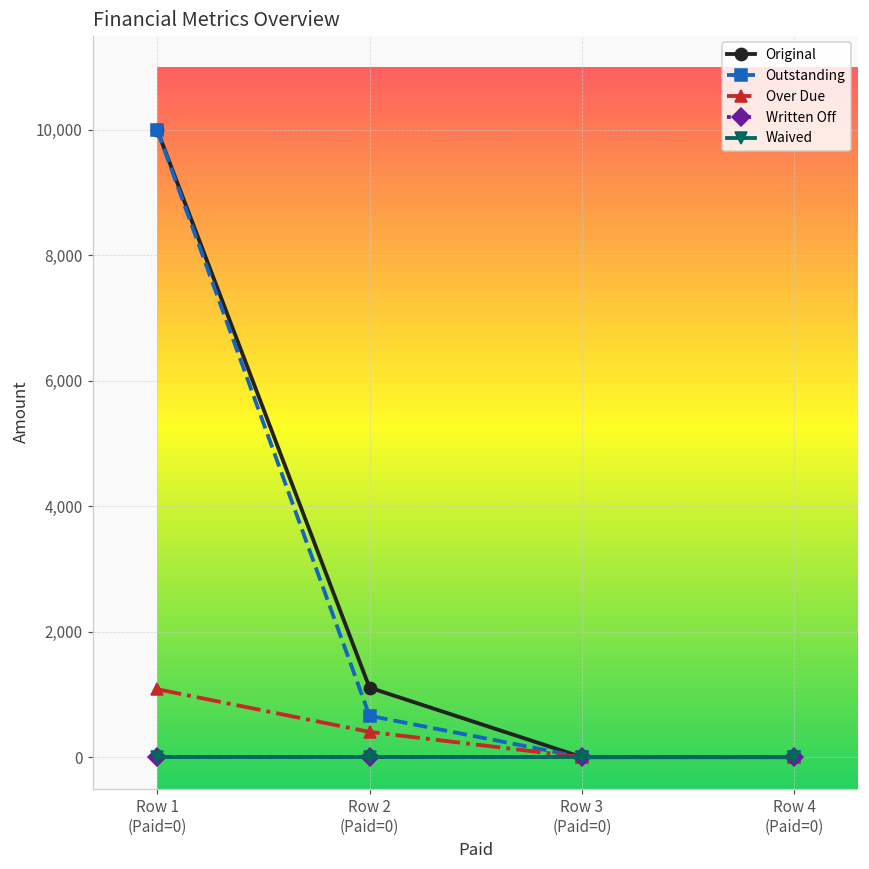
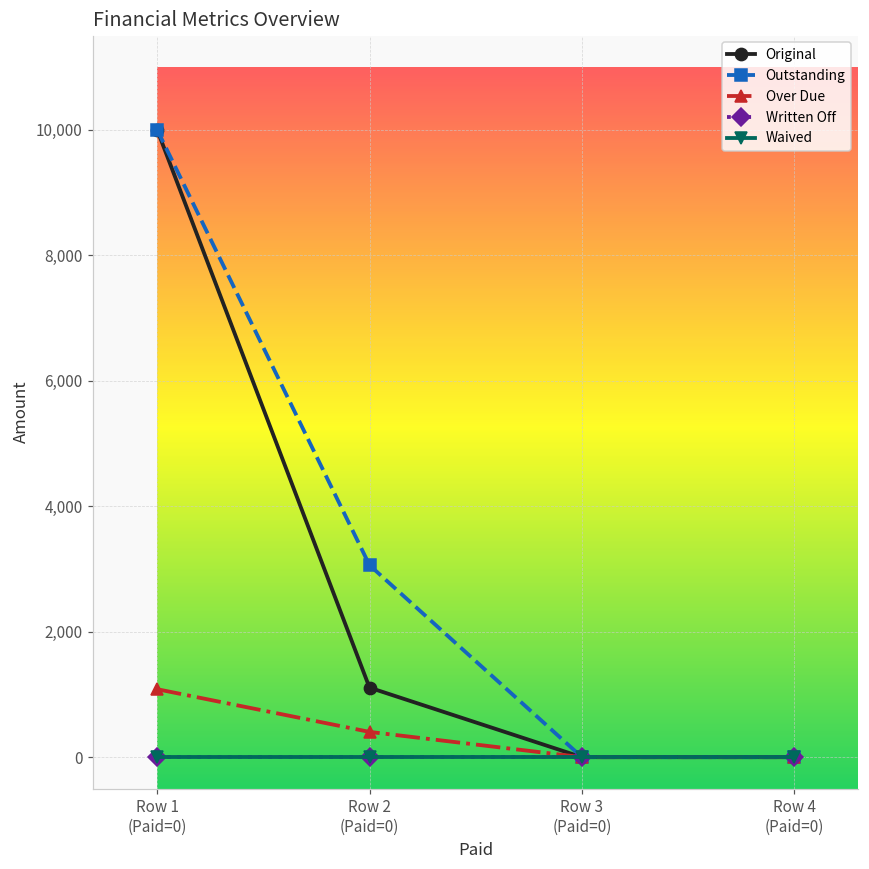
Outstanding, Row 2 (Paid=0): 700 -> 3,100
